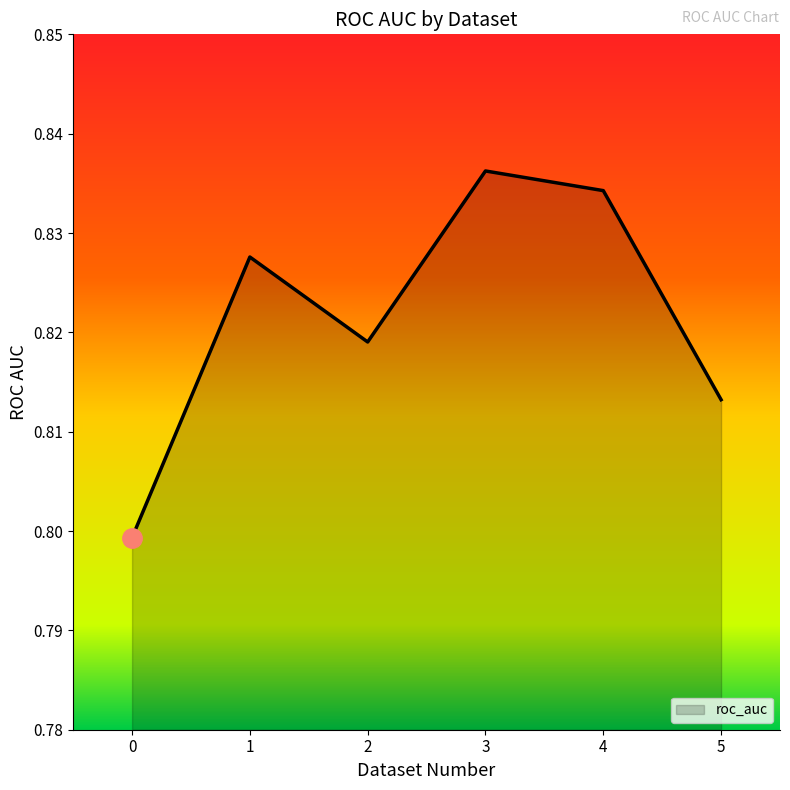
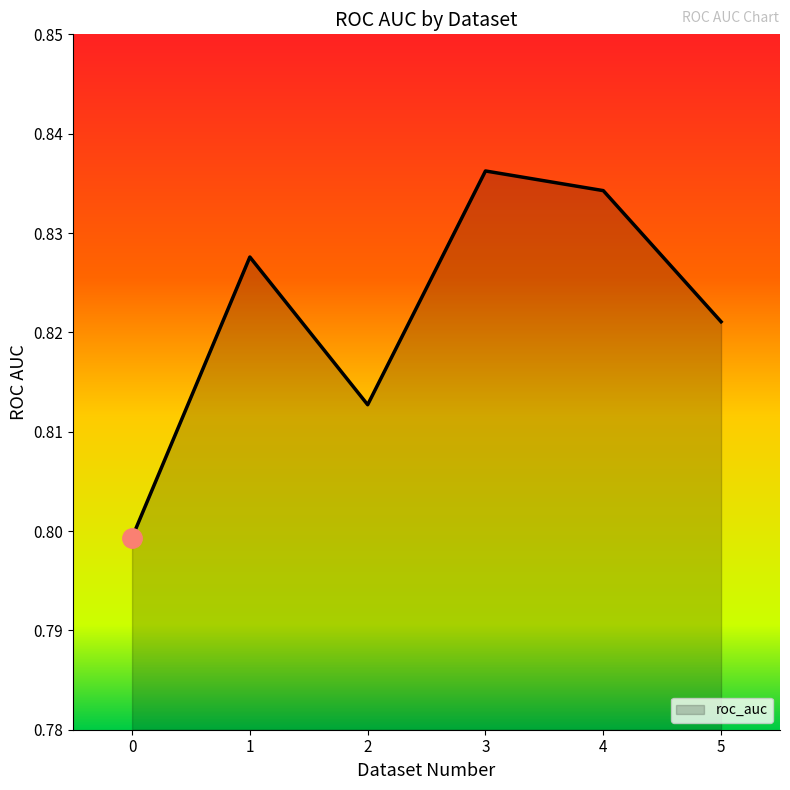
roc_auc, 2: 0.819 -> 0.813
roc_auc, 5: 0.813 -> 0.821
